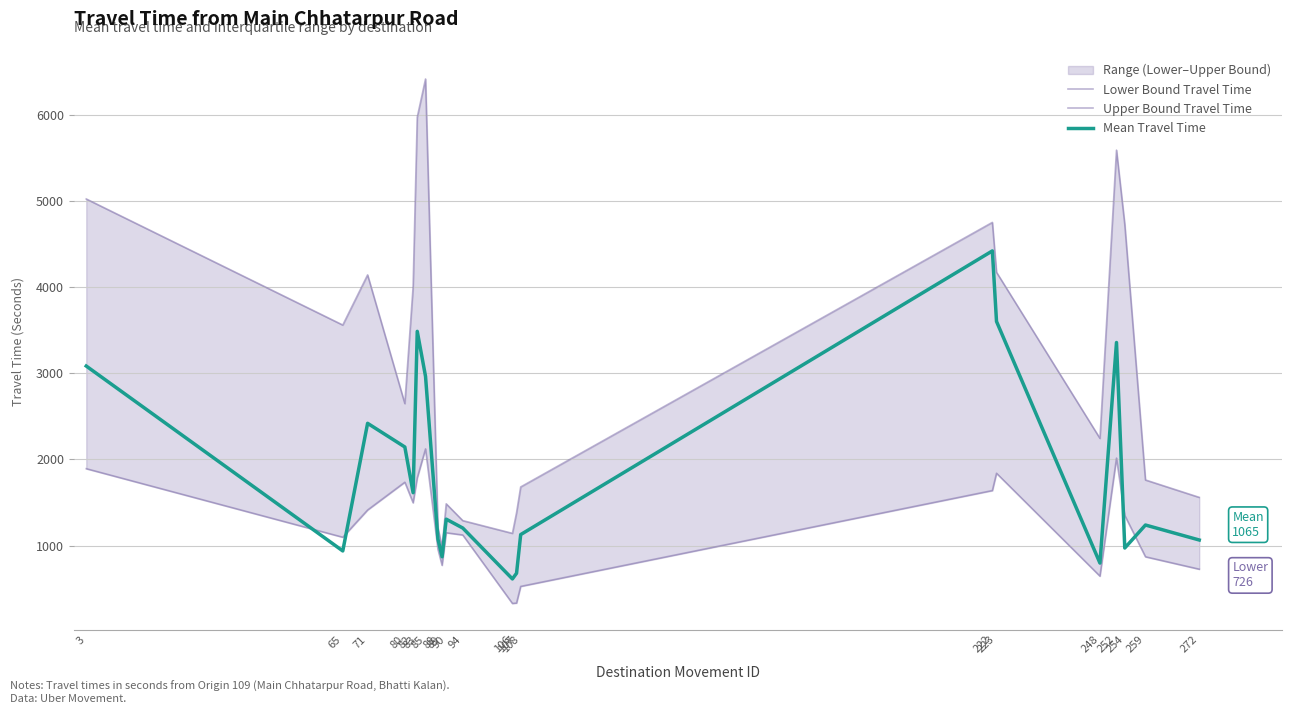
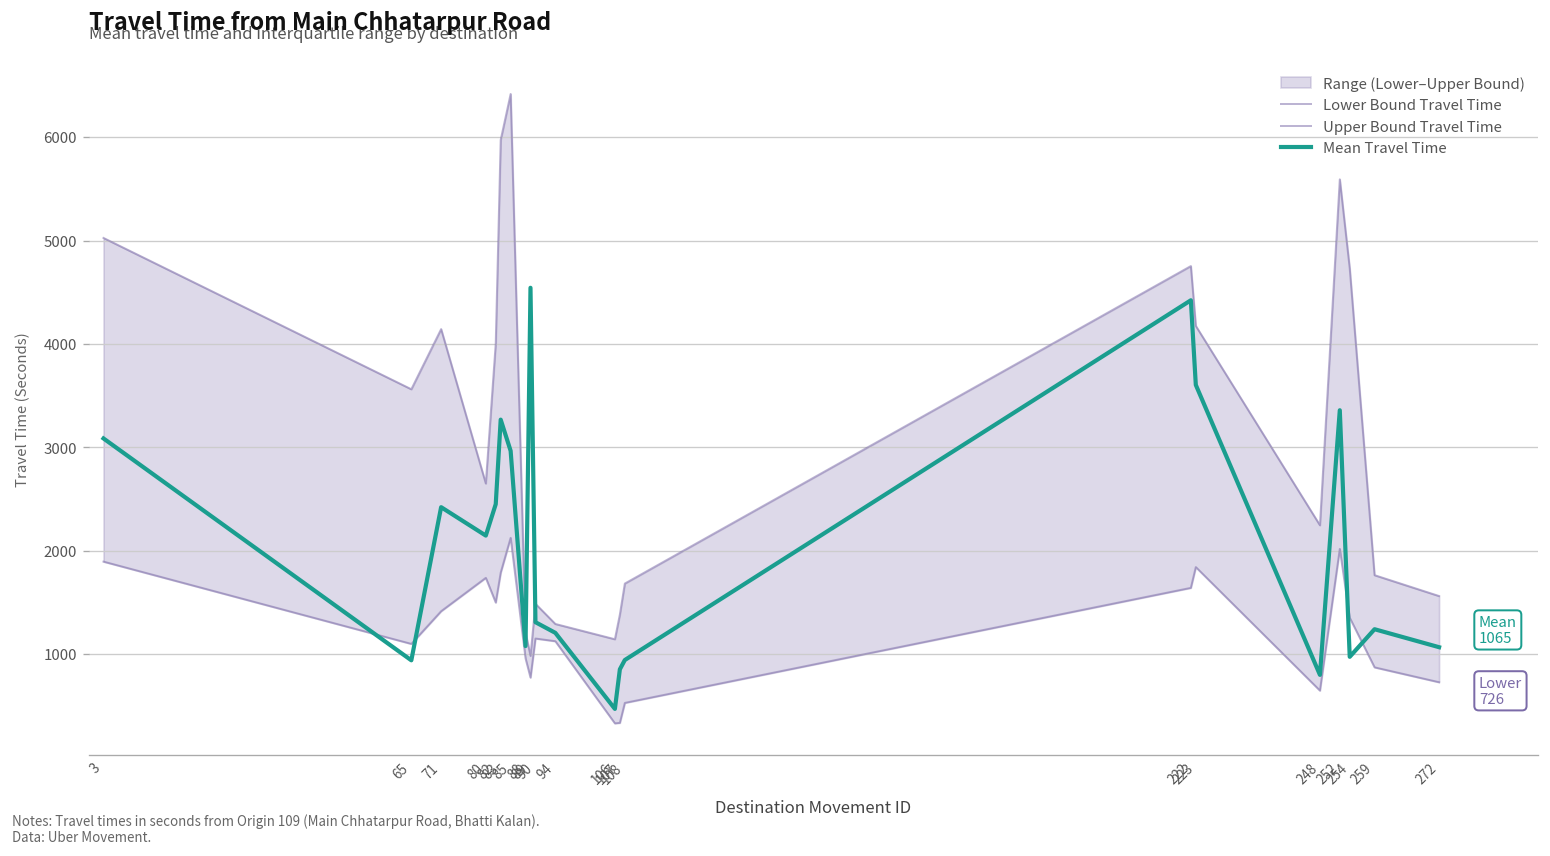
Mean Travel Time, 82: 1600 -> 2400
Mean Travel Time, 83: 3500 -> 3300
Mean Travel Time, 89: 900 -> 4500
Mean Travel Time, 106: 600 -> 500
Mean Travel Time, 107: 700 -> 900
Mean Travel Time, 108: 1100 -> 900
